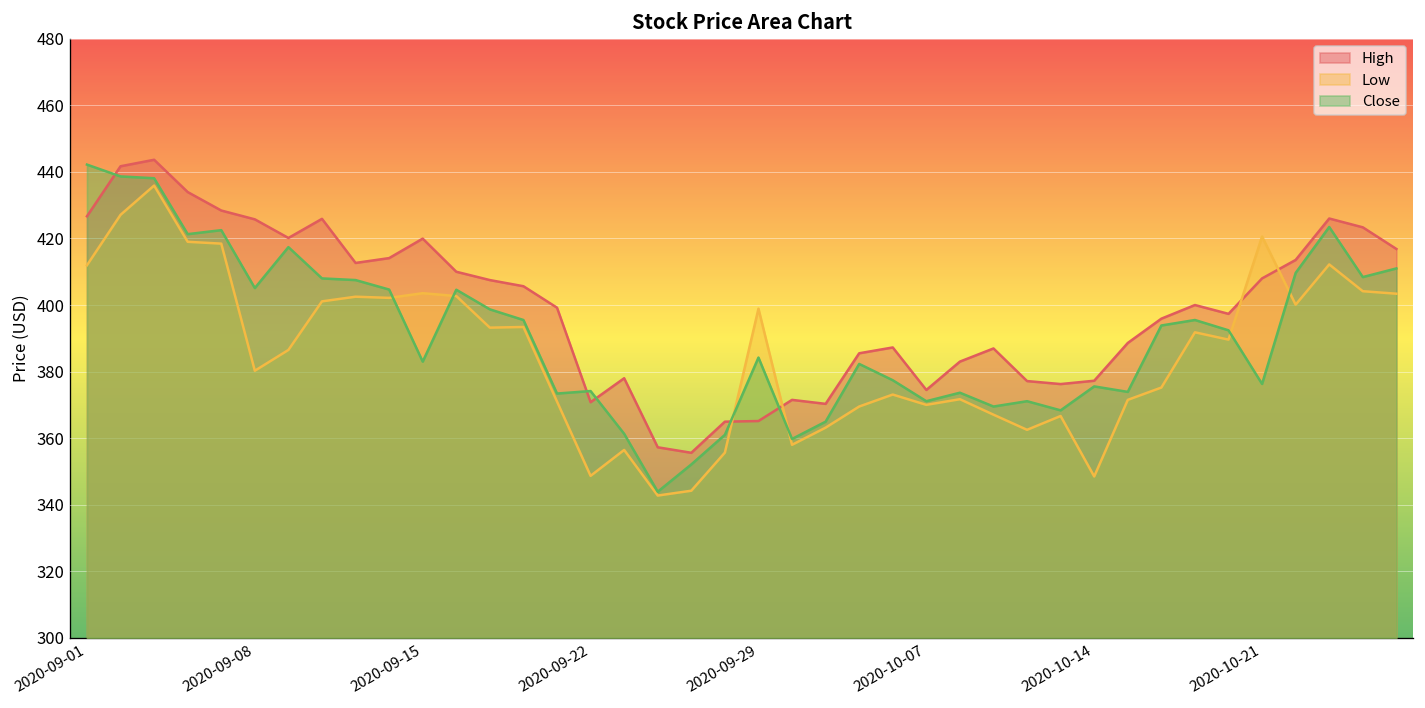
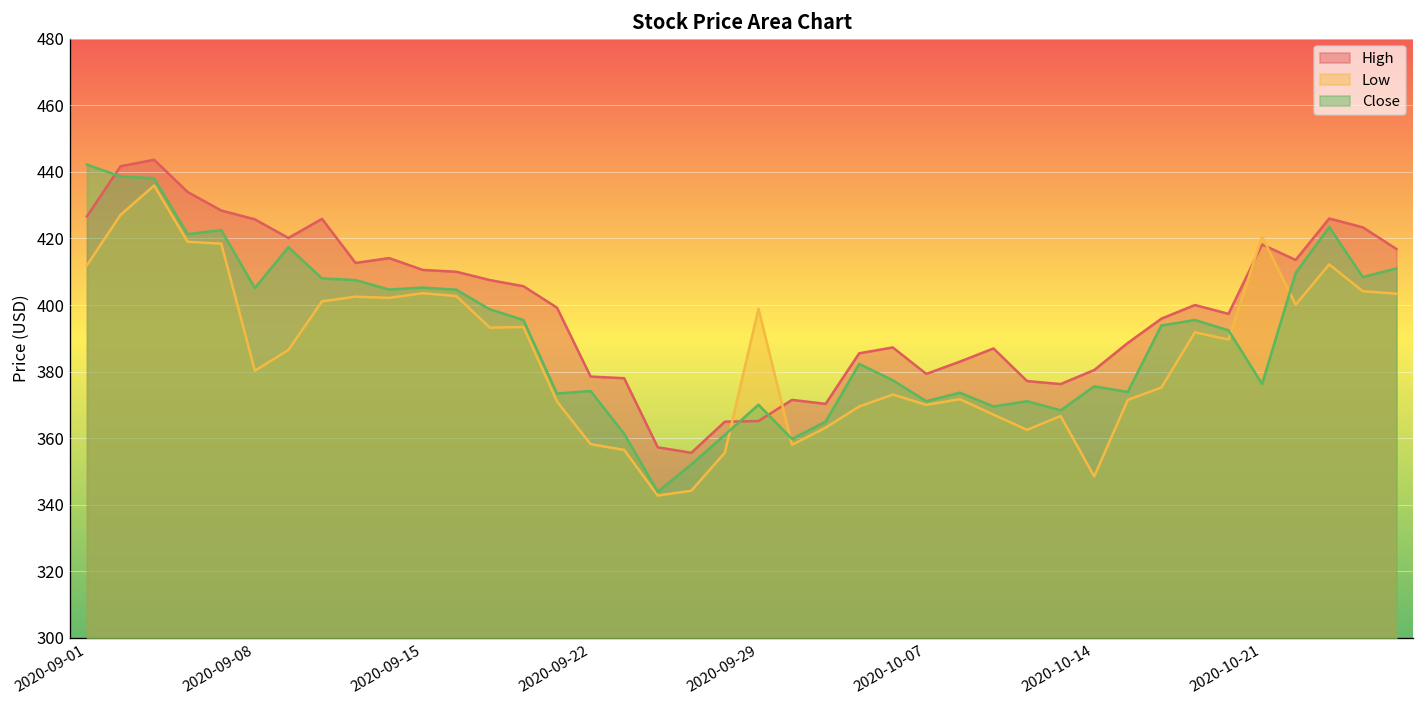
High, 2020-09-15: 420 -> 411
Close, 2020-09-15: 383 -> 405
High, 2020-09-22: 371 -> 379
Low, 2020-09-22: 349 -> 358
Close, 2020-09-29: 384 -> 370
High, 2020-10-07: 374 -> 379
High, 2020-10-14: 377 -> 380
High, 2020-10-21: 408 -> 418
